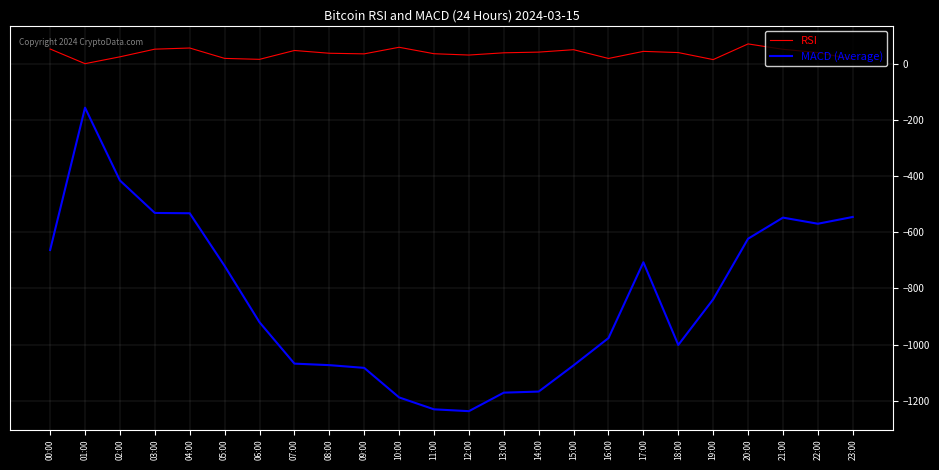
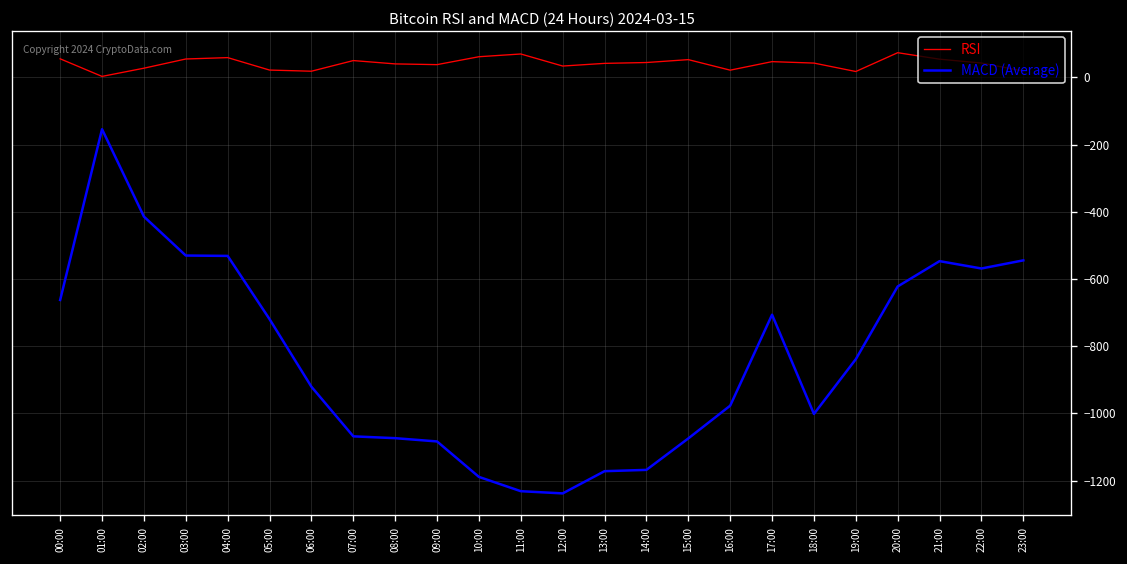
RSI, 11:00: 40 -> 70
